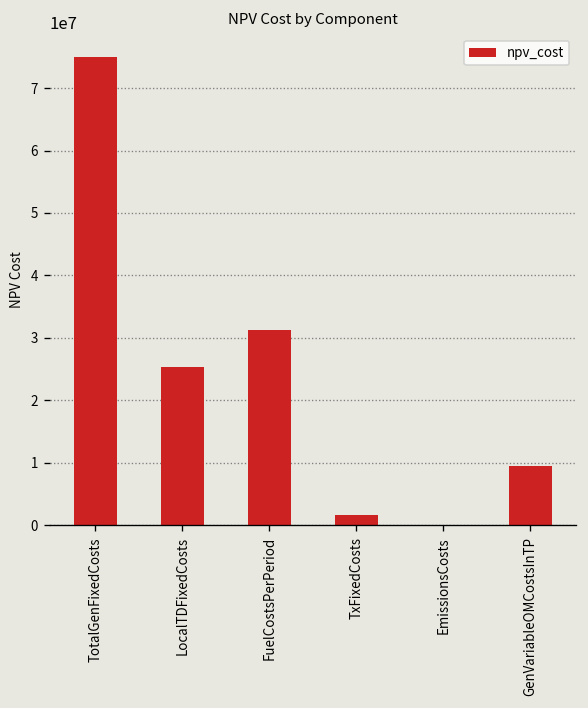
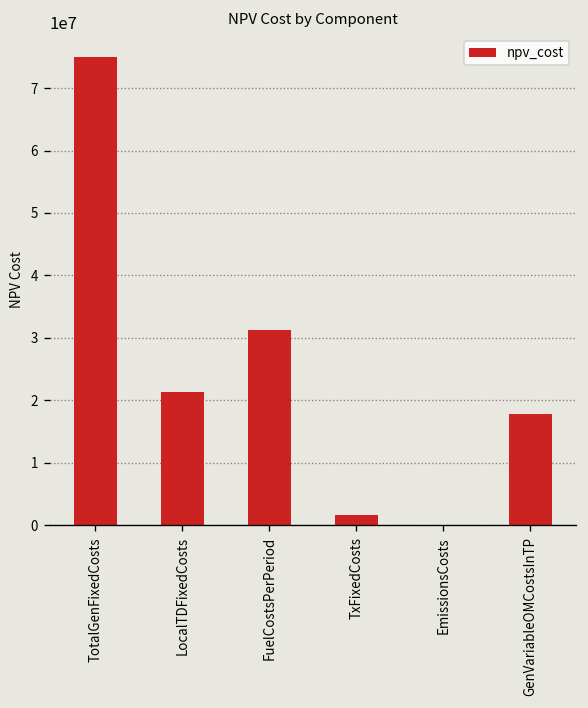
LocalTDFixedCosts: 25000000 -> 21000000
GenVariableOMCostsInTP: 10000000 -> 18000000
